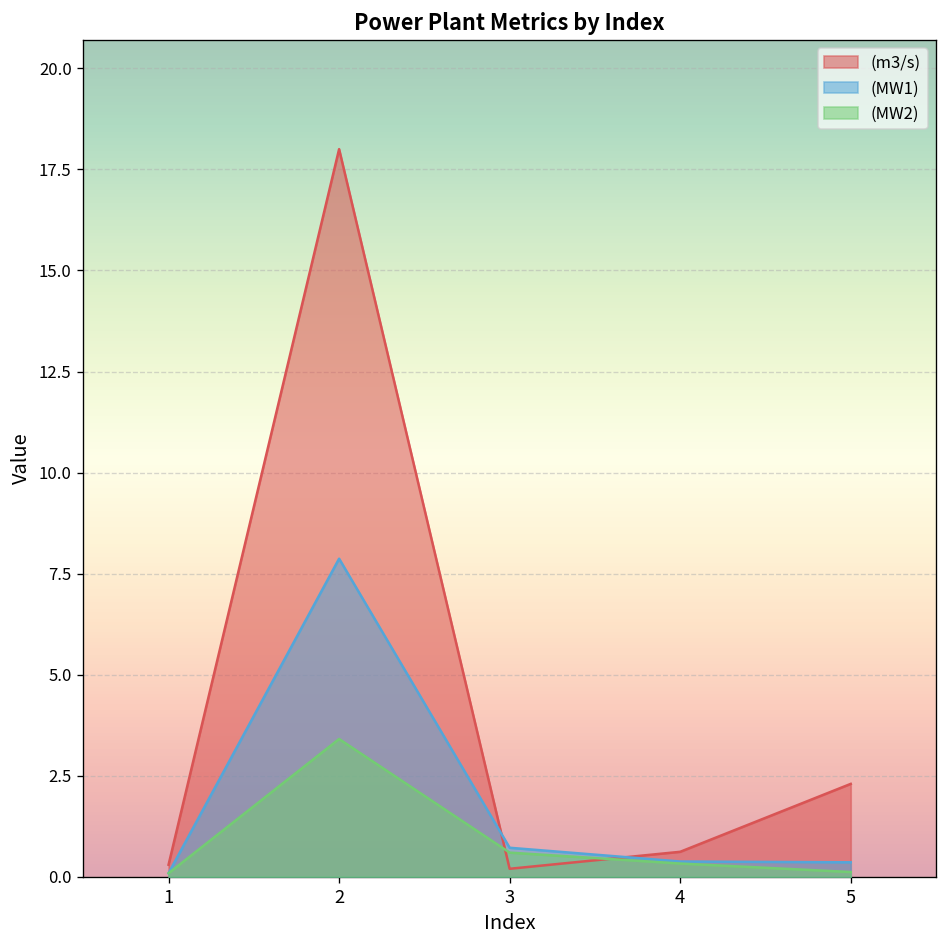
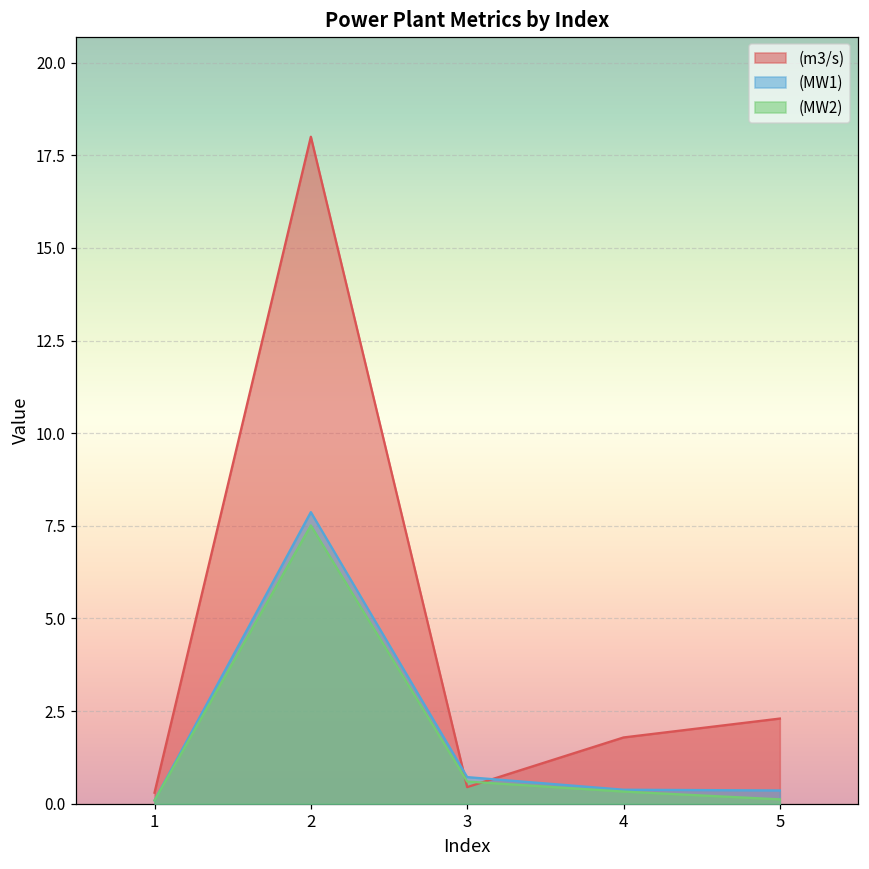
(MW2), 2: 3.4 -> 7.5
(m3/s), 3: 0.2 -> 0.5
(m3/s), 4: 0.6 -> 1.8
